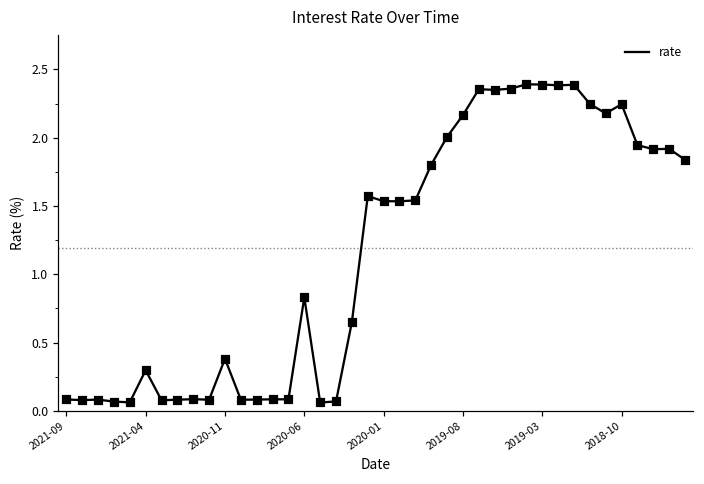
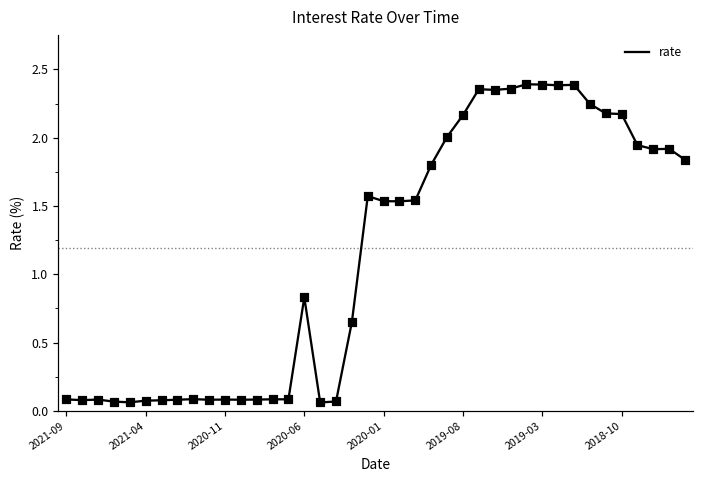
2021-04: 0.30 -> 0.07
2020-11: 0.38 -> 0.08
2018-10: 2.25 -> 2.17
